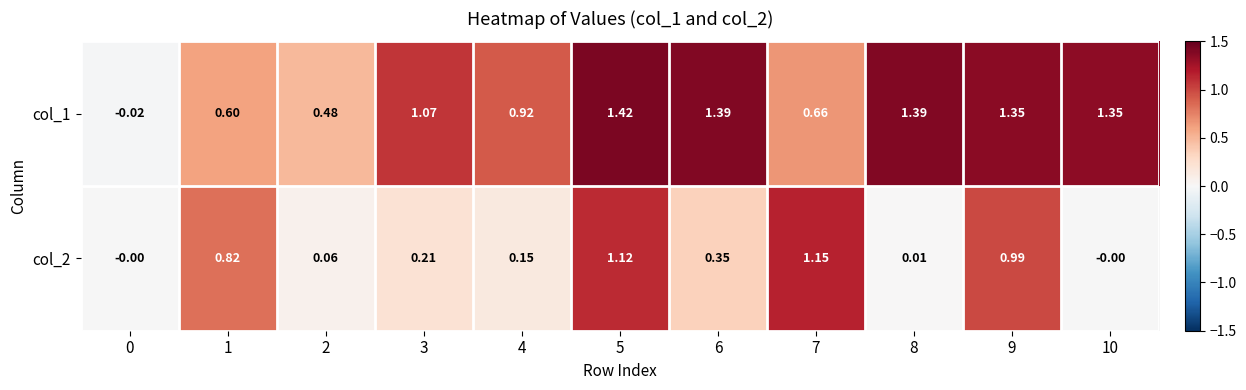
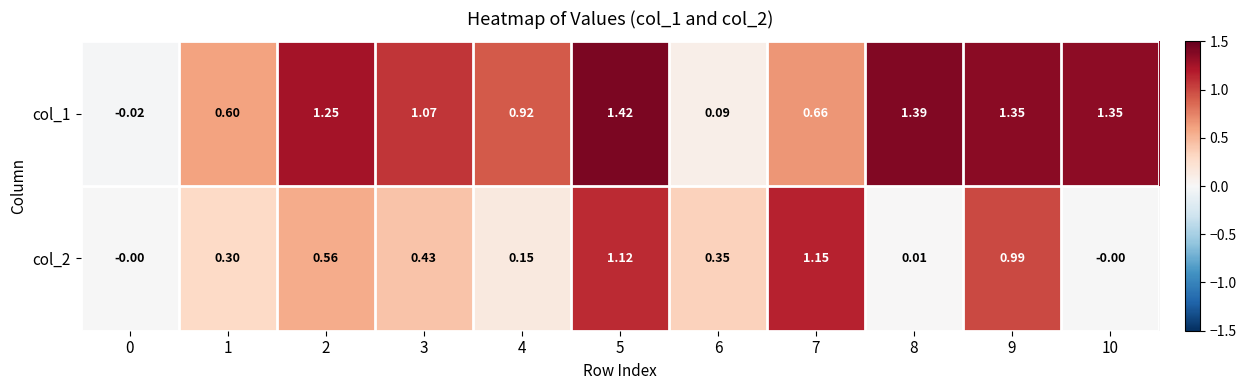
col_1, 2: 0.48 -> 1.25
col_1, 6: 1.39 -> 0.09
col_2, 1: 0.82 -> 0.30
col_2, 2: 0.06 -> 0.56
col_2, 3: 0.21 -> 0.43
